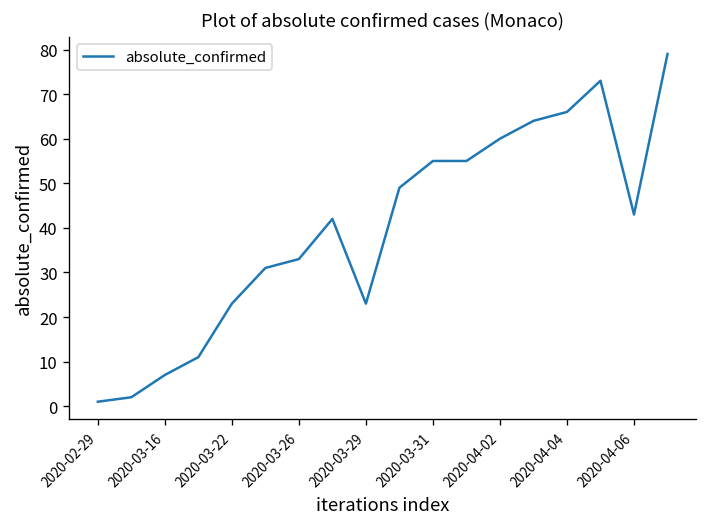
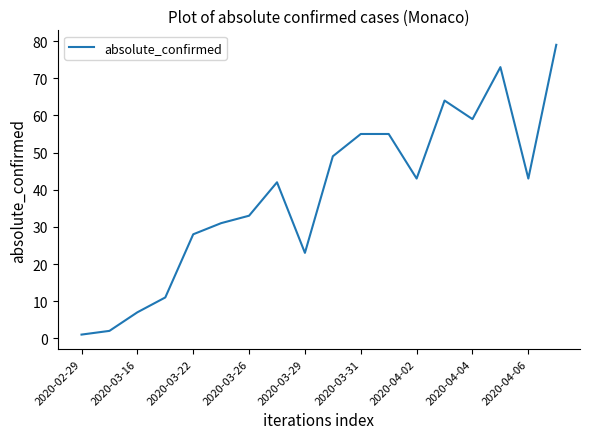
2020-03-22: 23 -> 28
2020-04-02: 60 -> 43
2020-04-04: 66 -> 59
